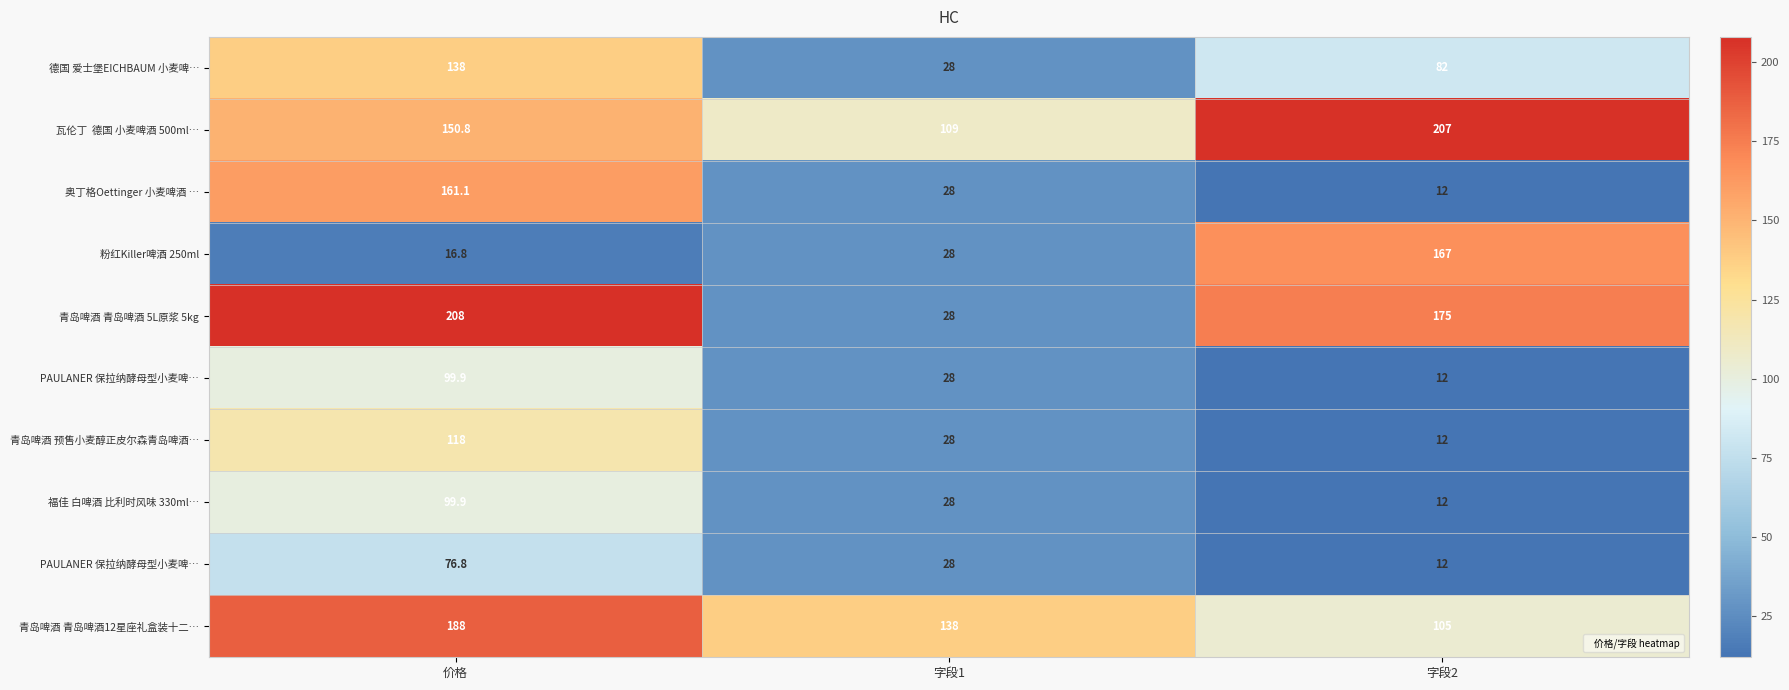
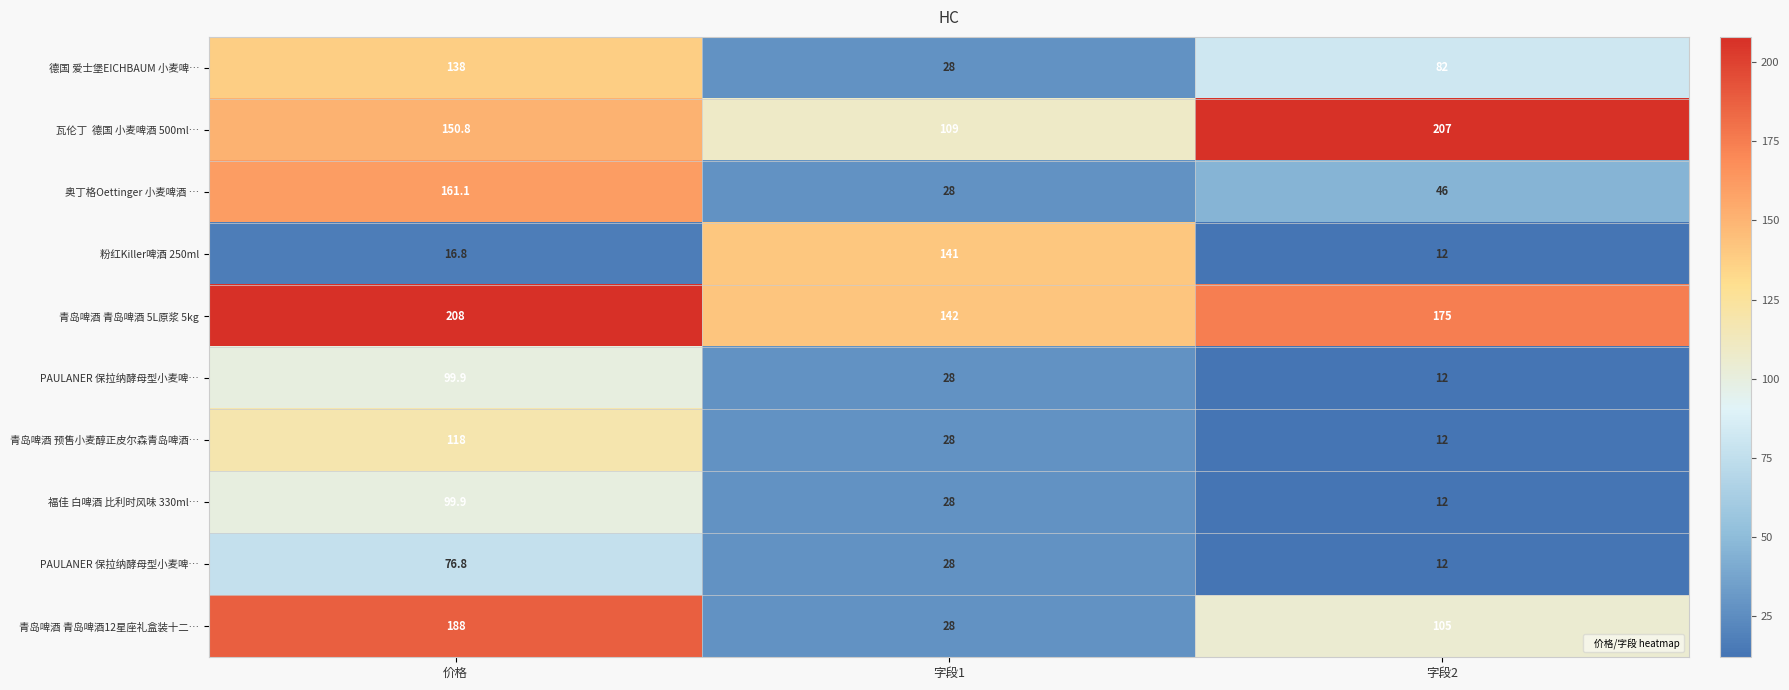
奥丁格Oettinger 小麦啤酒 …, 字段2: 12 -> 46
粉红Killer啤酒 250ml, 字段1: 28 -> 141
粉红Killer啤酒 250ml, 字段2: 167 -> 12
青岛啤酒 青岛啤酒 5L原浆 5kg, 字段1: 28 -> 142
青岛啤酒 青岛啤酒12星座礼盒装十二…, 字段1: 138 -> 28
